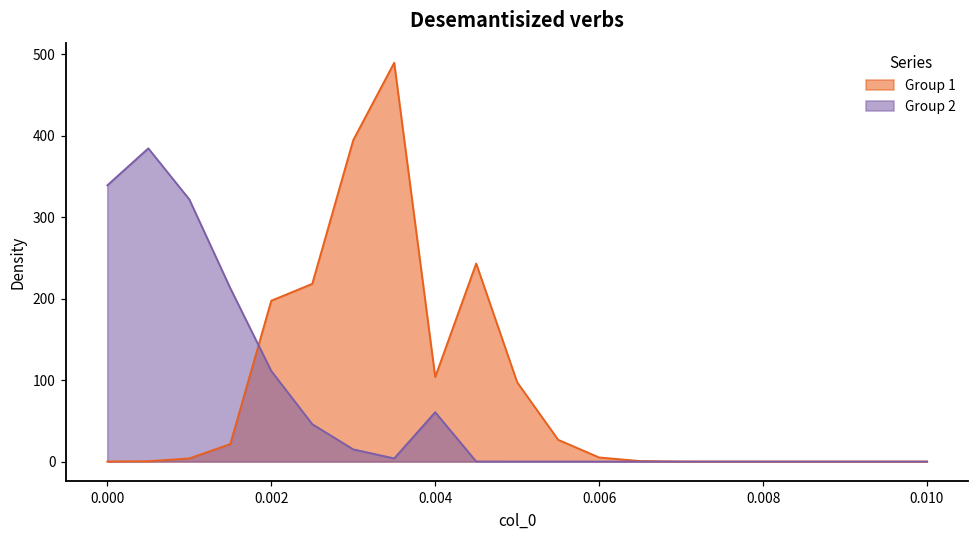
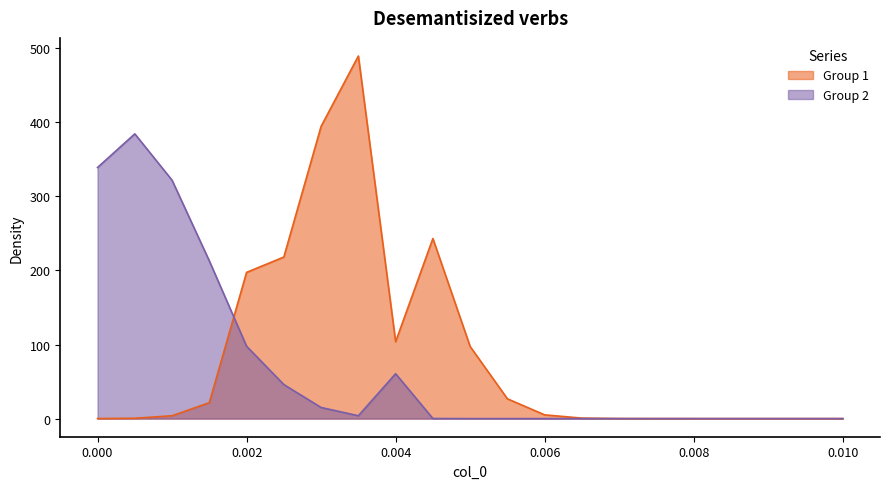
Group 2, 0.002: 110 -> 100
